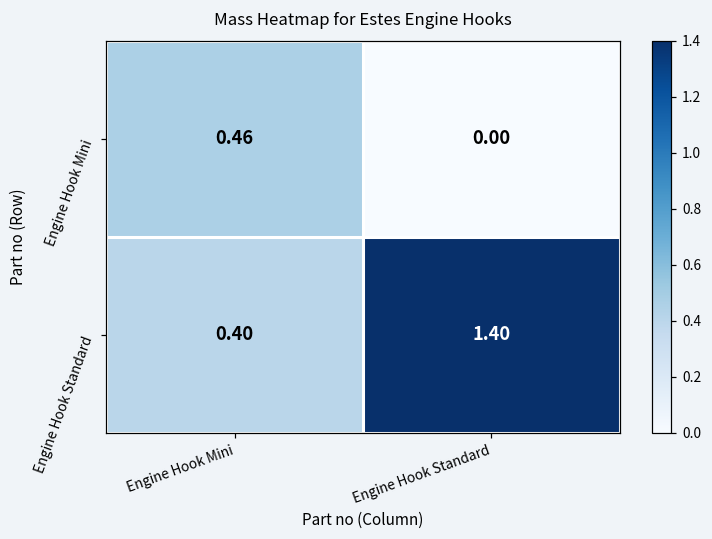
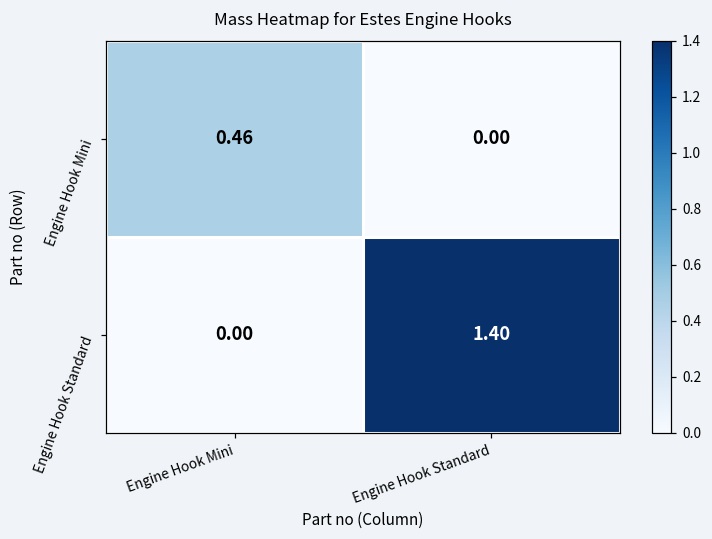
Engine Hook Standard, Engine Hook Mini: 0.40 -> 0.00
